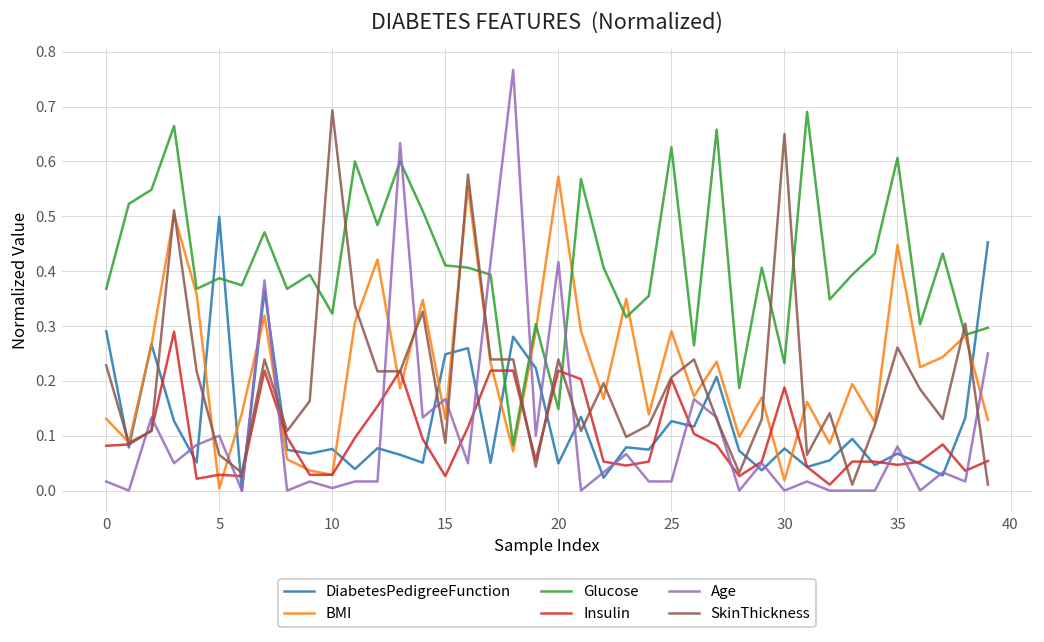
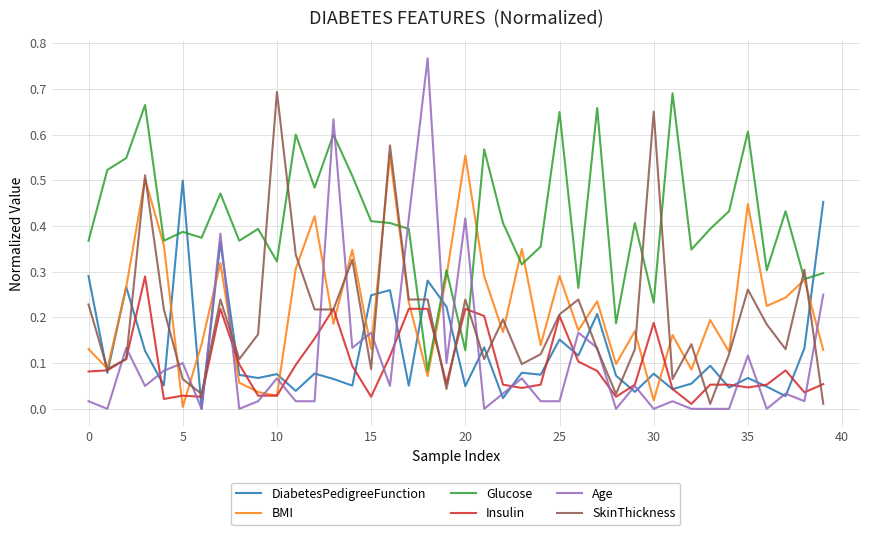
Age, 10: 0.00 -> 0.07
BMI, 20: 0.57 -> 0.55
Glucose, 20: 0.15 -> 0.13
DiabetesPedigreeFunction, 25: 0.13 -> 0.15
Glucose, 25: 0.63 -> 0.65
Age, 35: 0.08 -> 0.12
